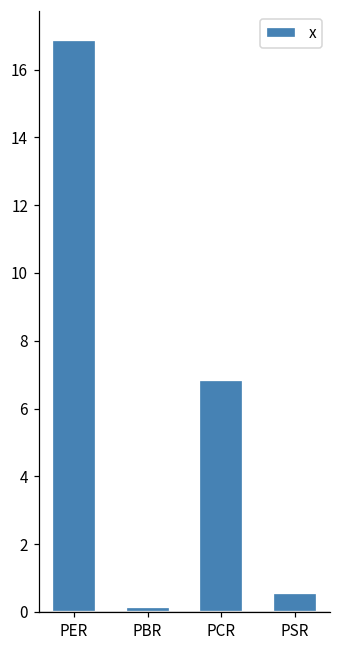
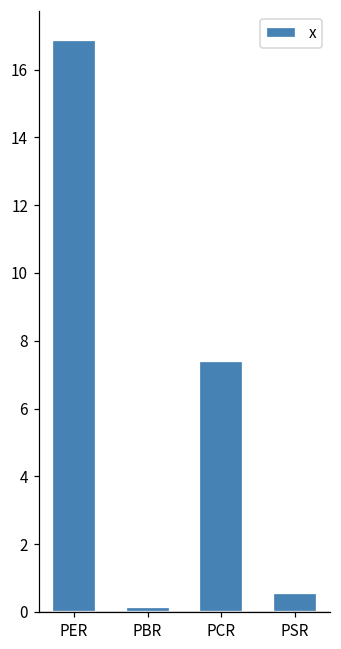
PCR: 6.8 -> 7.4
